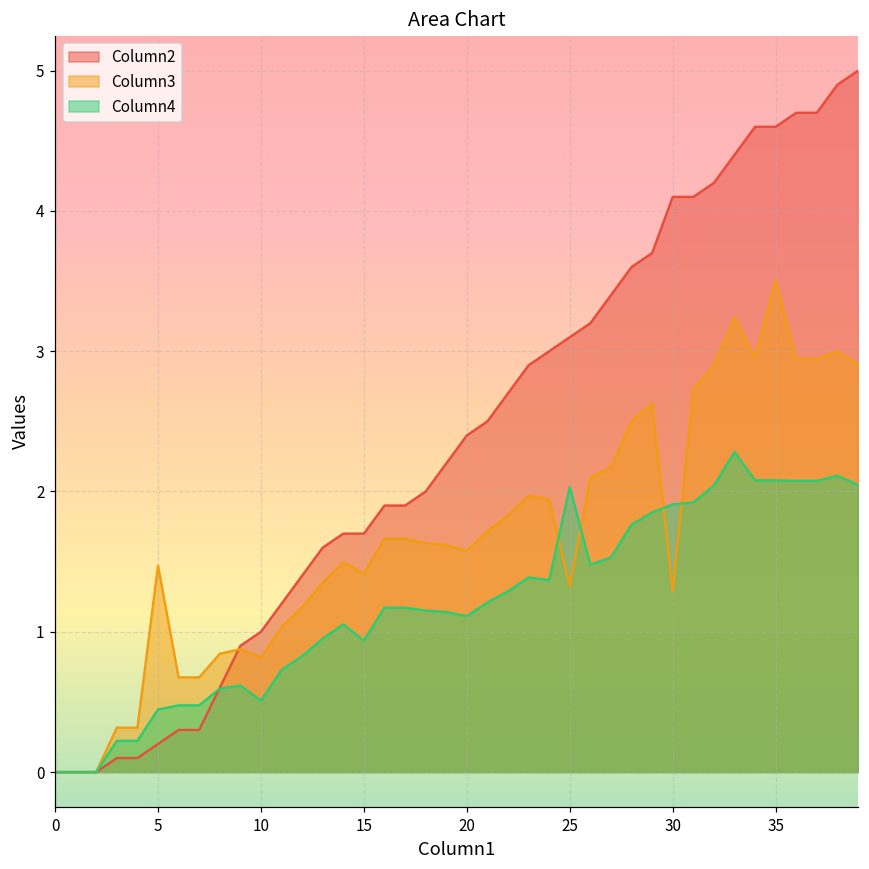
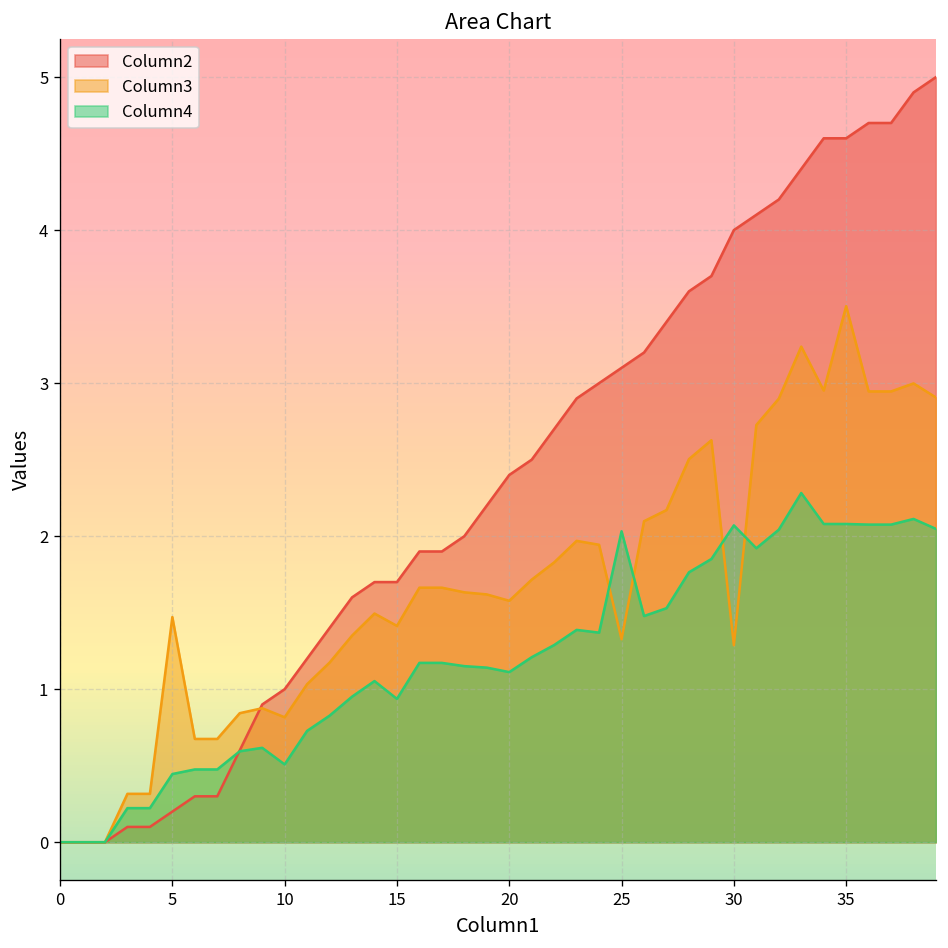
Column2, 30: 4.1 -> 4.0
Column4, 30: 1.91 -> 2.07
